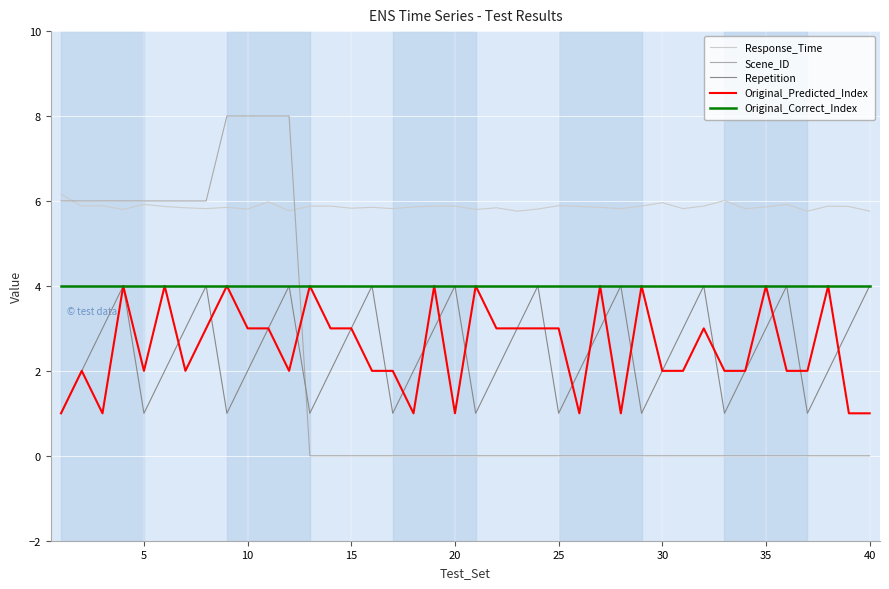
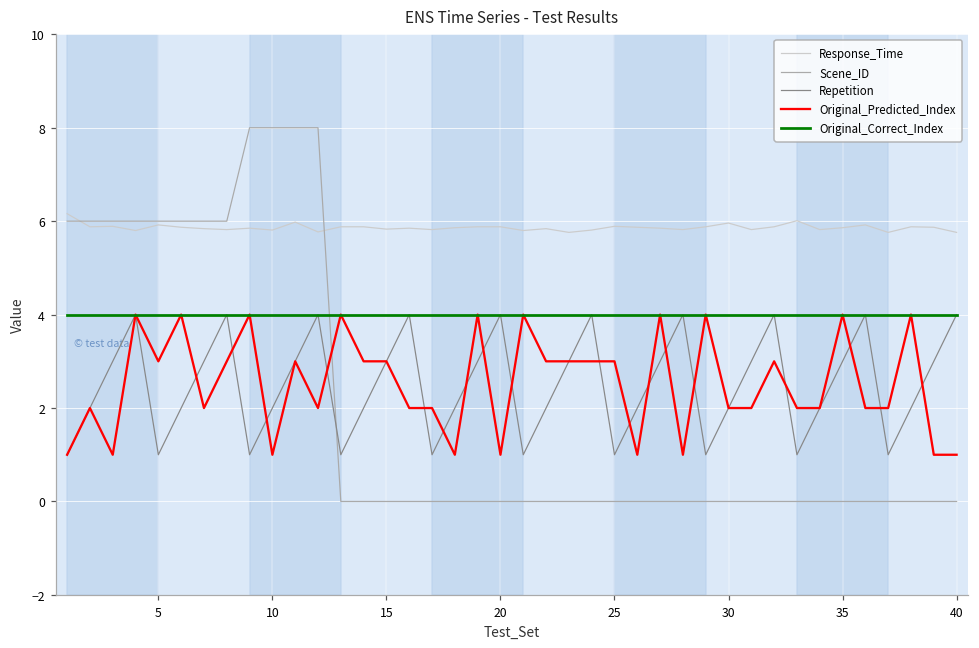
Original_Predicted_Index, 5: 2 -> 3
Original_Predicted_Index, 10: 3 -> 1
